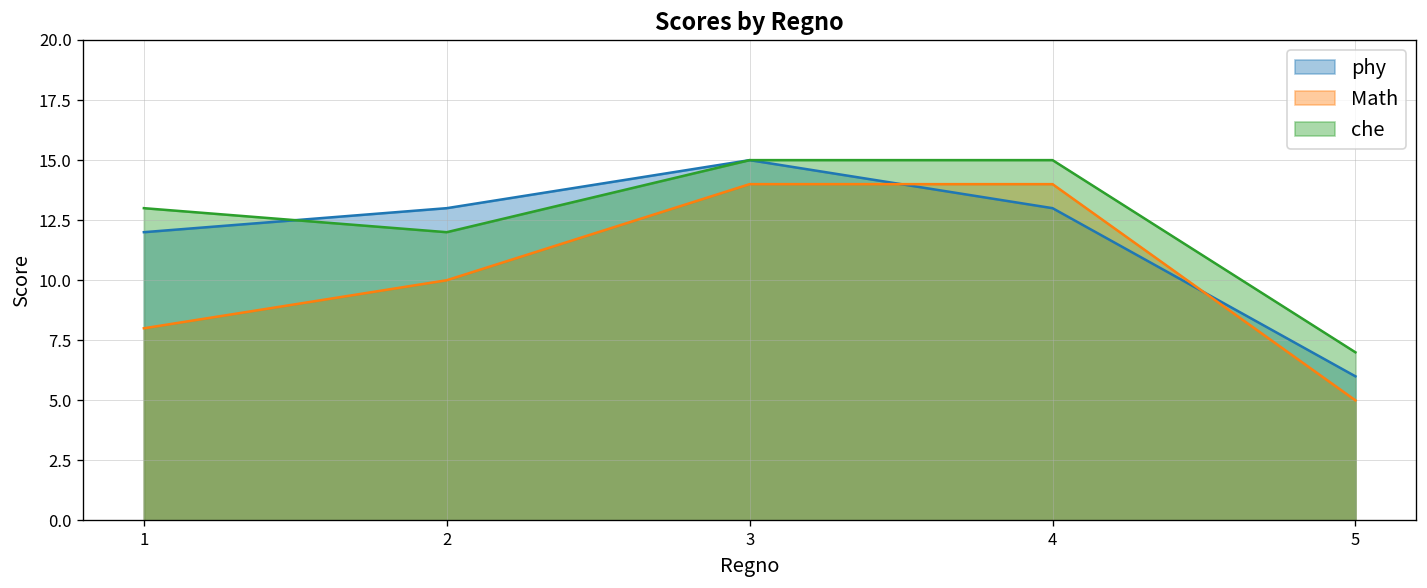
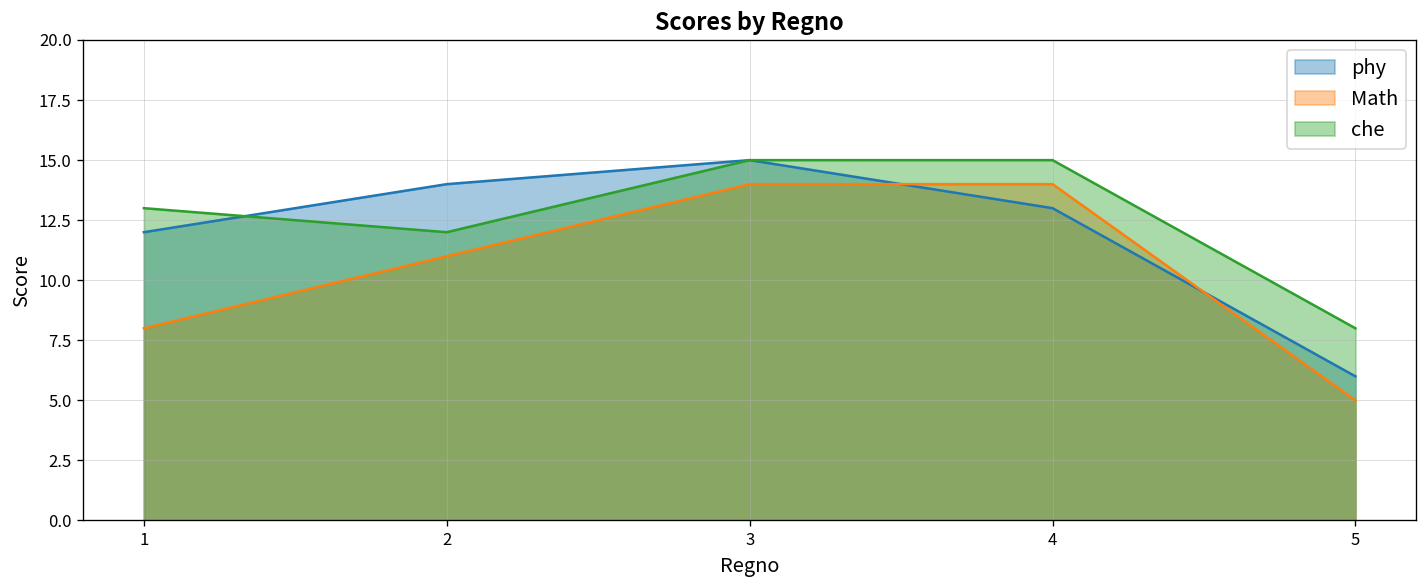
phy, 2: 13 -> 14
Math, 2: 10 -> 11
che, 5: 7 -> 8
